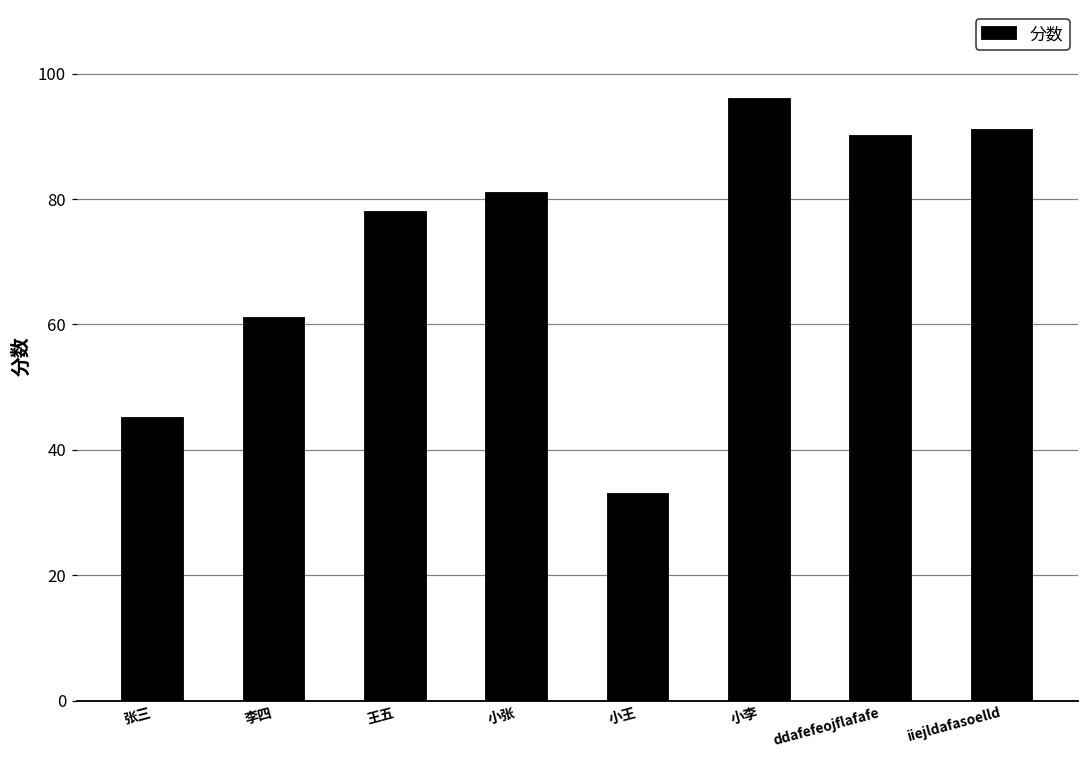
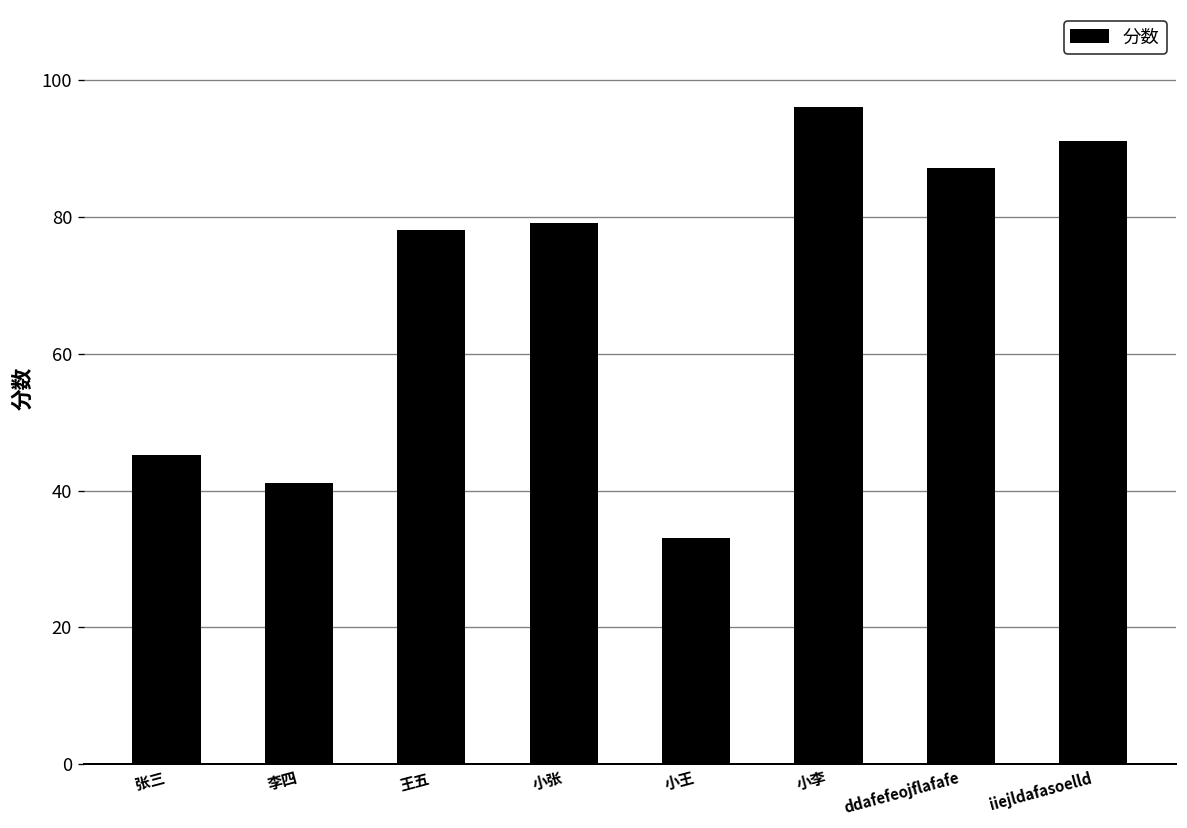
李四: 61 -> 41
小张: 81 -> 79
ddafefeojflafafe: 90 -> 87
